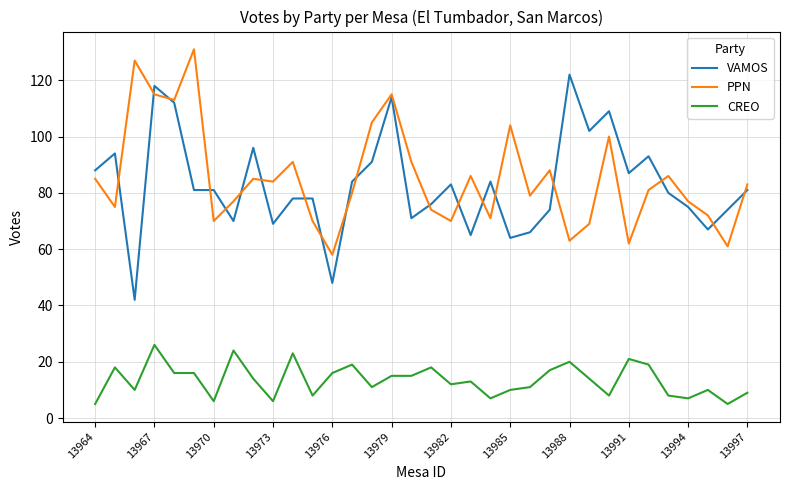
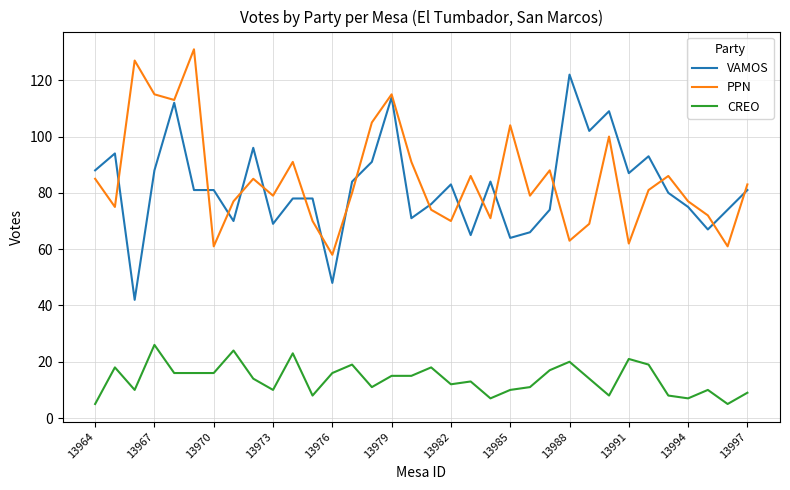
VAMOS, 13967: 118 -> 88
PPN, 13970: 70 -> 61
CREO, 13970: 6 -> 16
PPN, 13973: 84 -> 79
CREO, 13973: 6 -> 10
